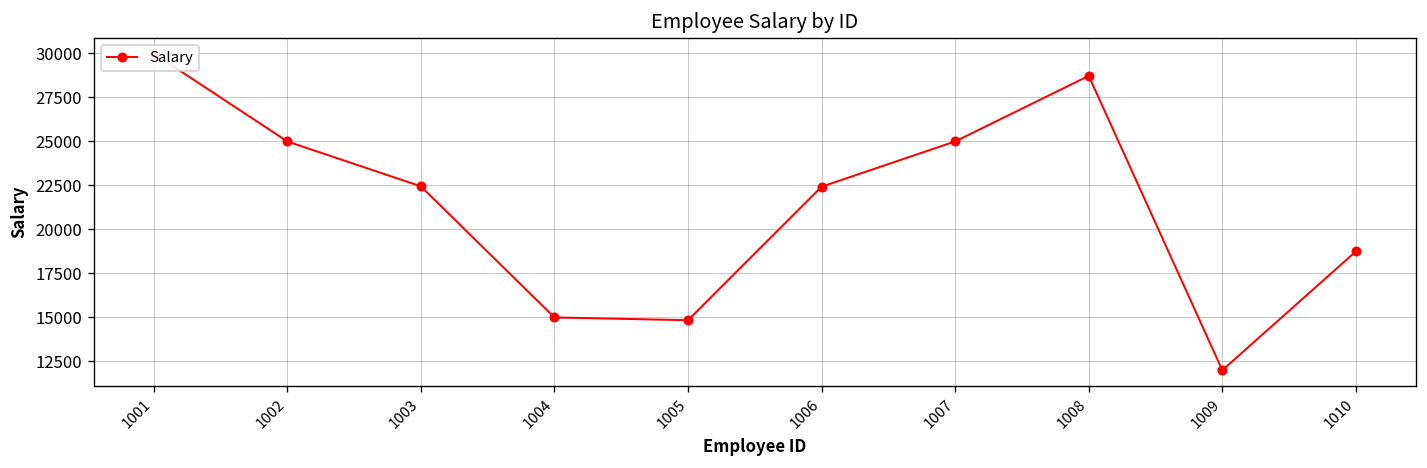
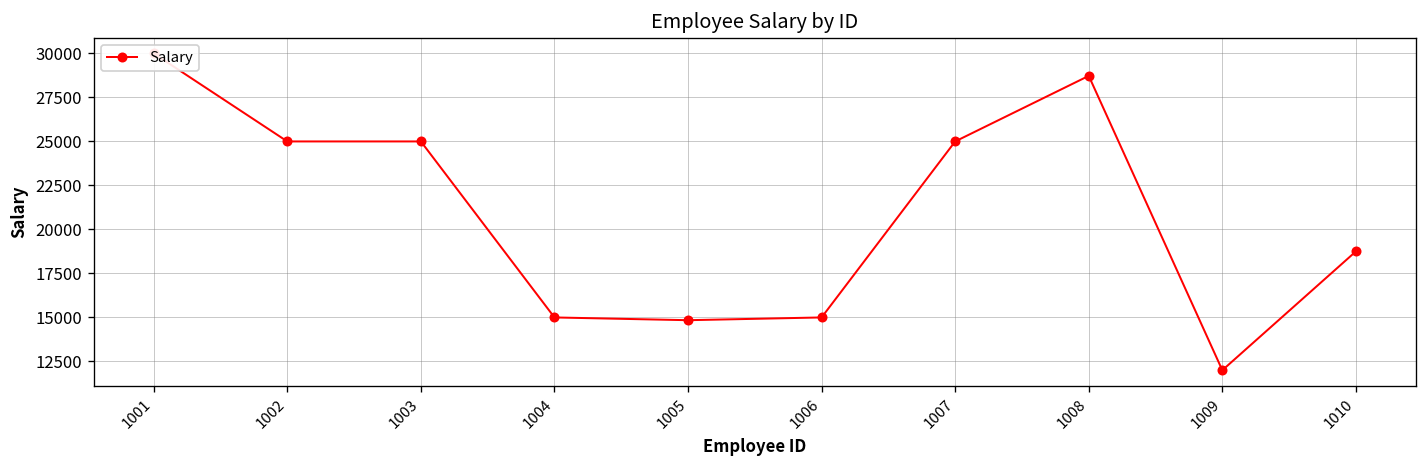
1003: 22400 -> 25000
1006: 22400 -> 15000
